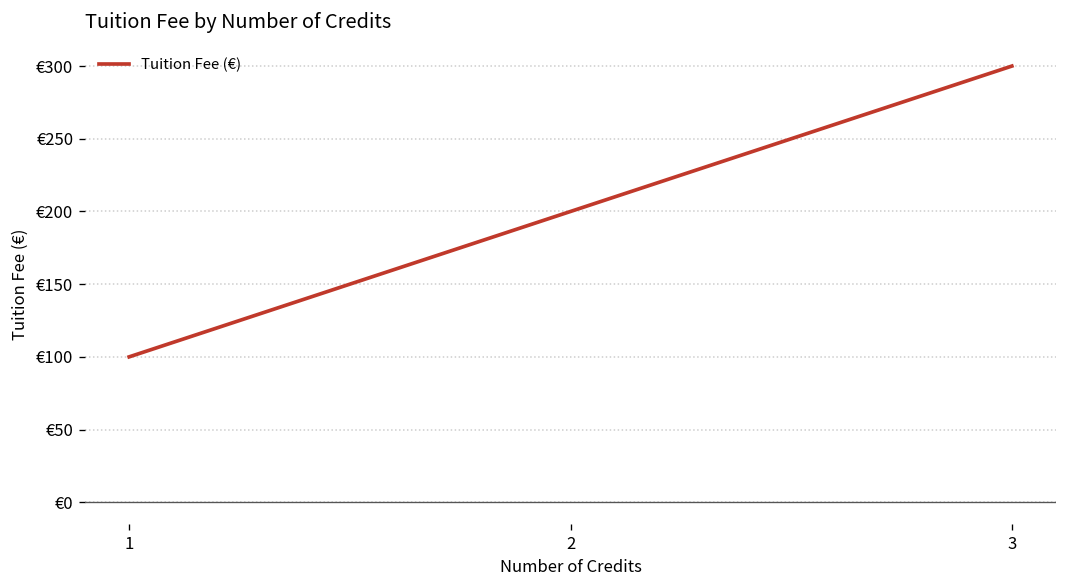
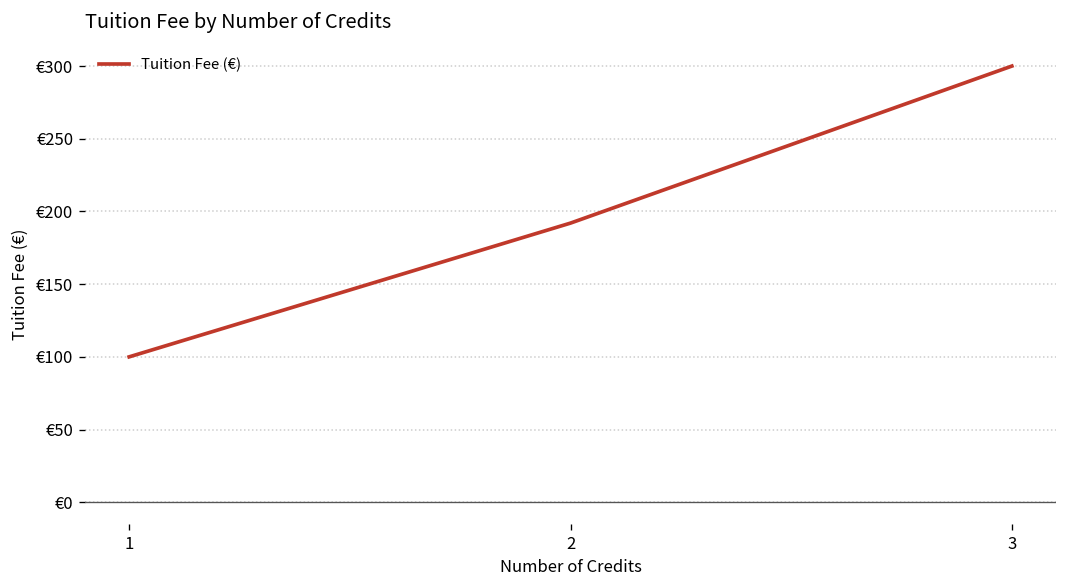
2: €200 -> €192
